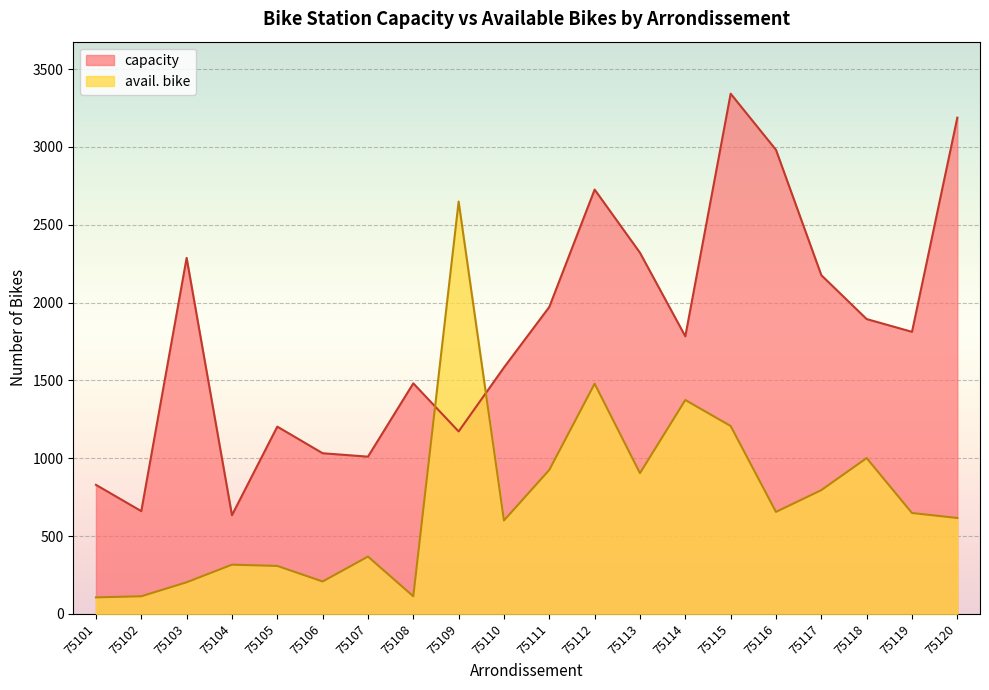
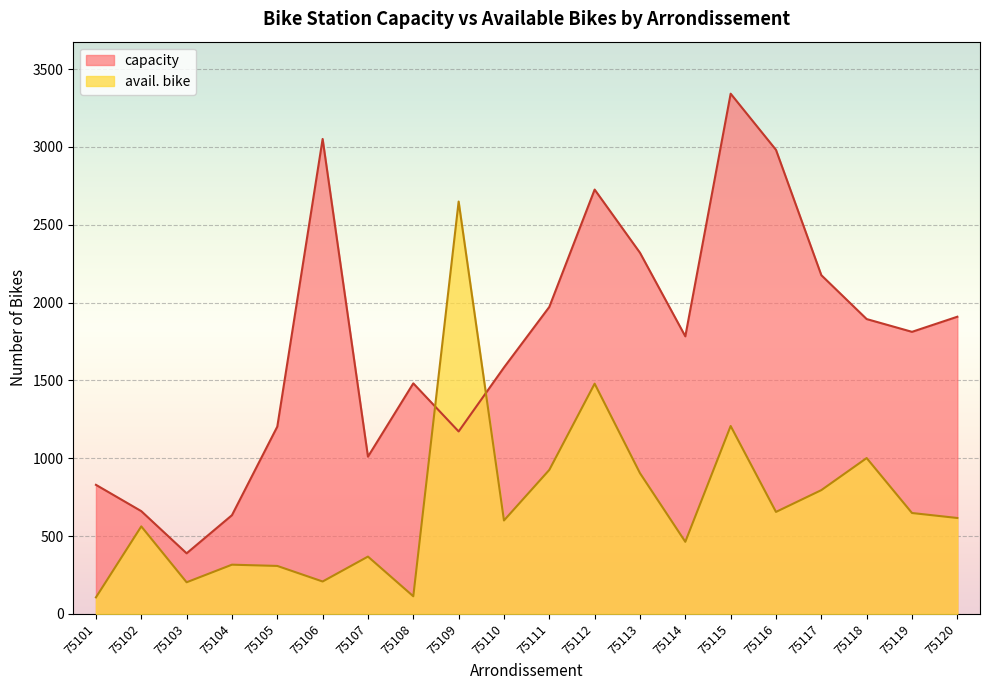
avail. bike, 75102: 110 -> 560
capacity, 75103: 2290 -> 390
capacity, 75106: 1030 -> 3050
avail. bike, 75114: 1370 -> 460
capacity, 75120: 3190 -> 1910
